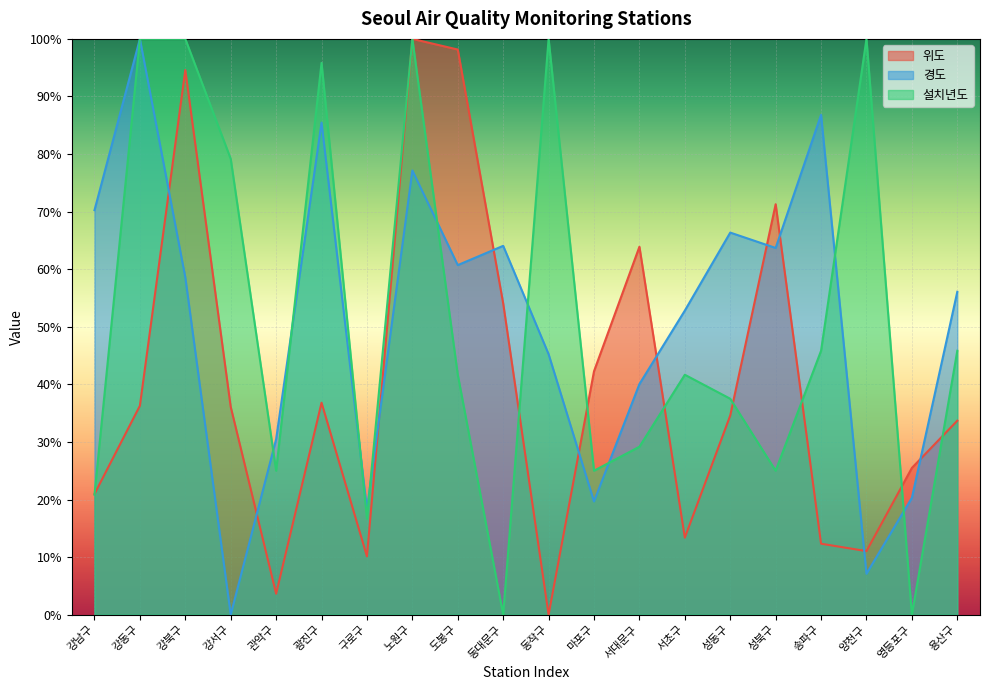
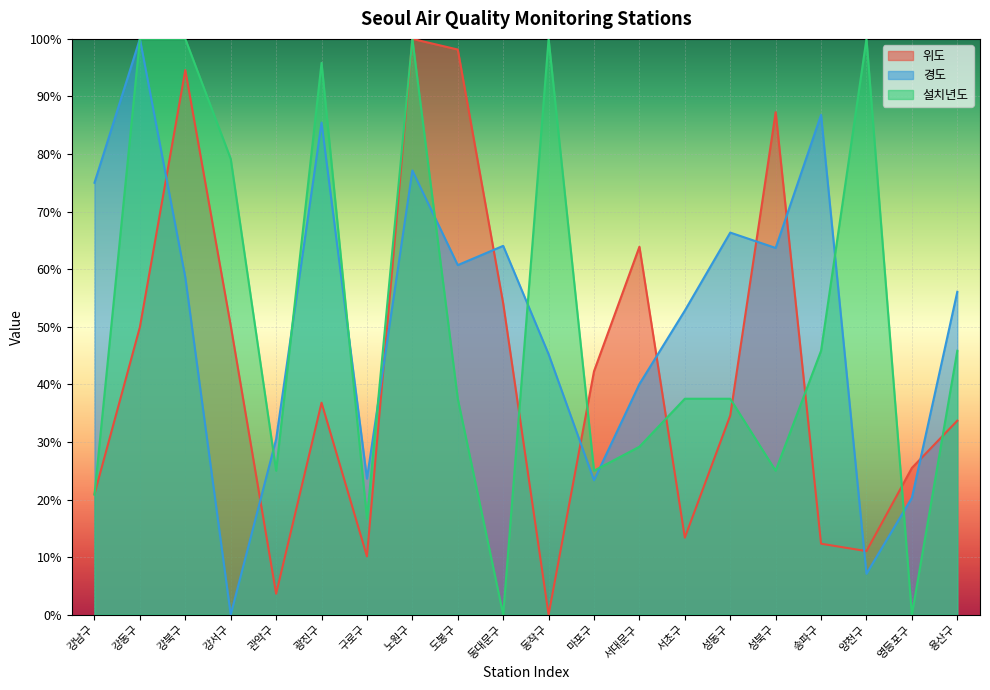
경도, 강남구: 70% -> 75%
위도, 강동구: 36% -> 50%
위도, 강서구: 36% -> 50%
경도, 구로구: 18% -> 24%
설치년도, 도봉구: 42% -> 38%
경도, 마포구: 20% -> 23%
설치년도, 서초구: 42% -> 38%
위도, 성북구: 71% -> 87%
